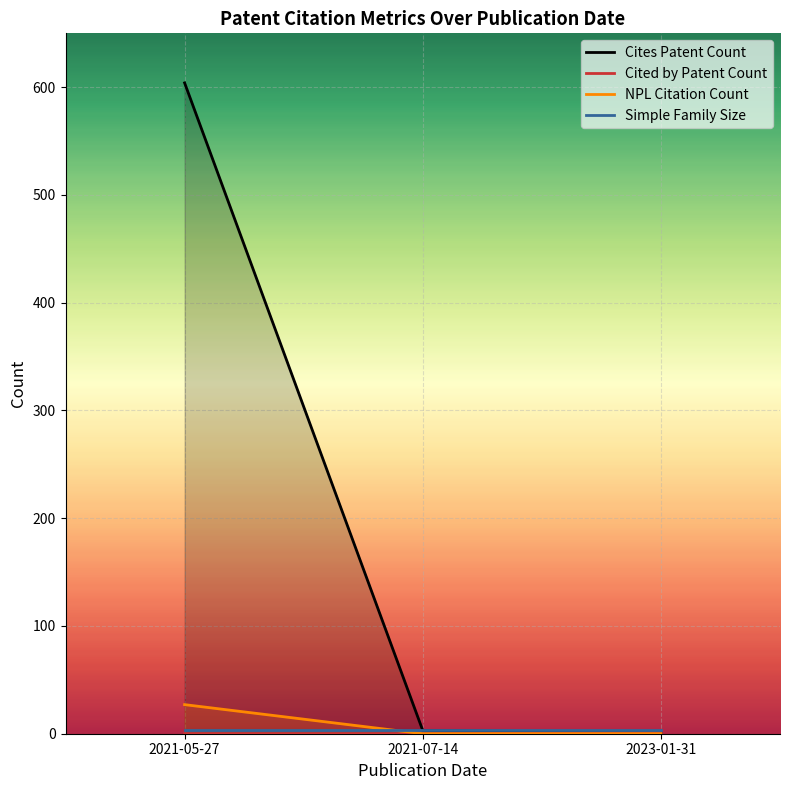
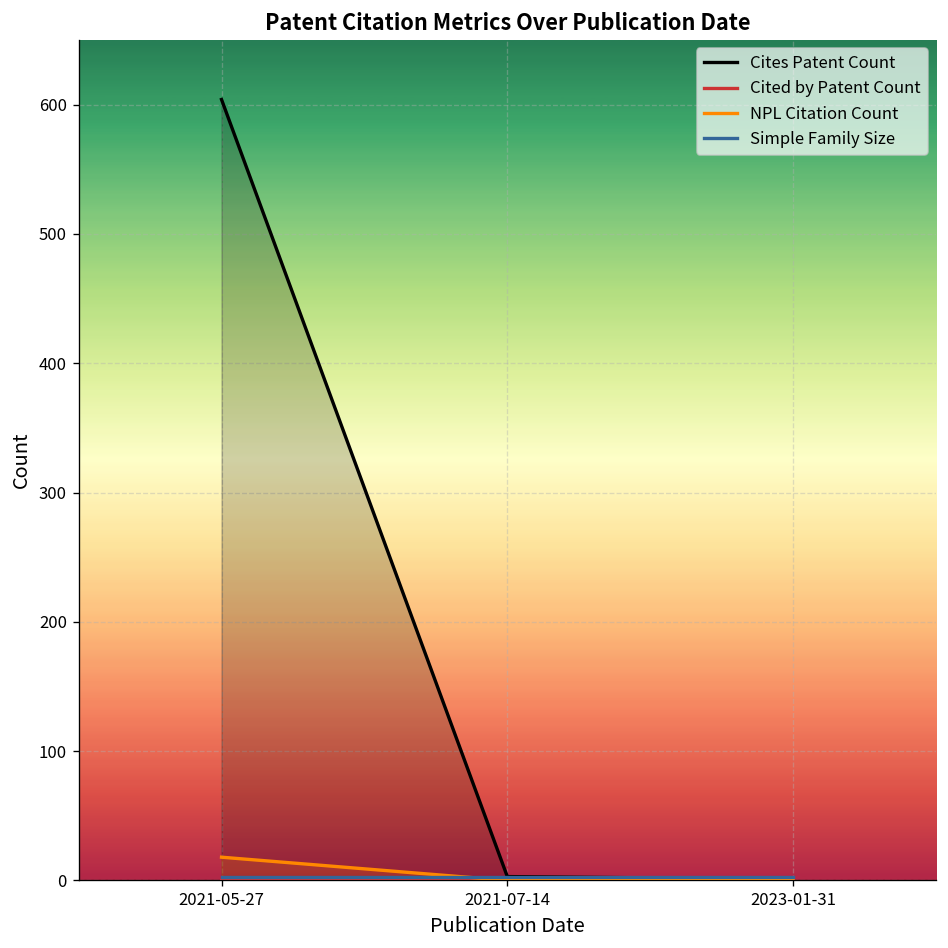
NPL Citation Count, 2021-05-27: 27 -> 18
